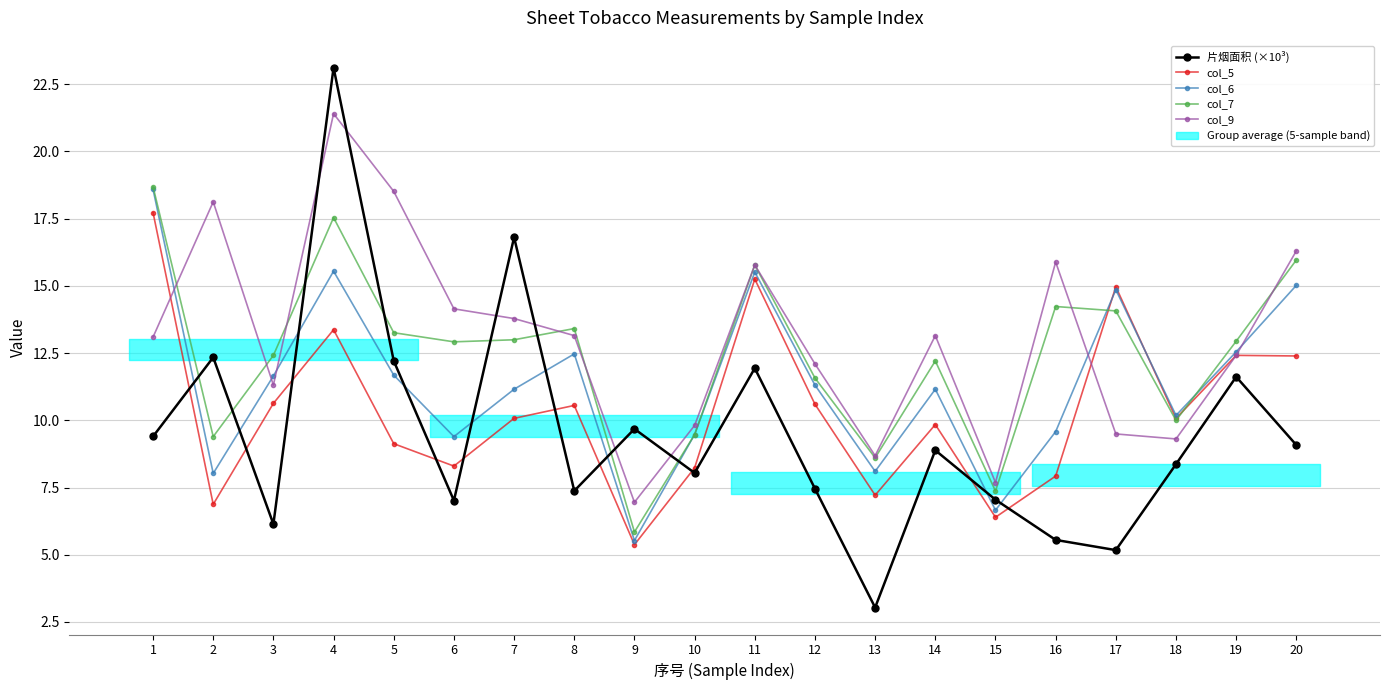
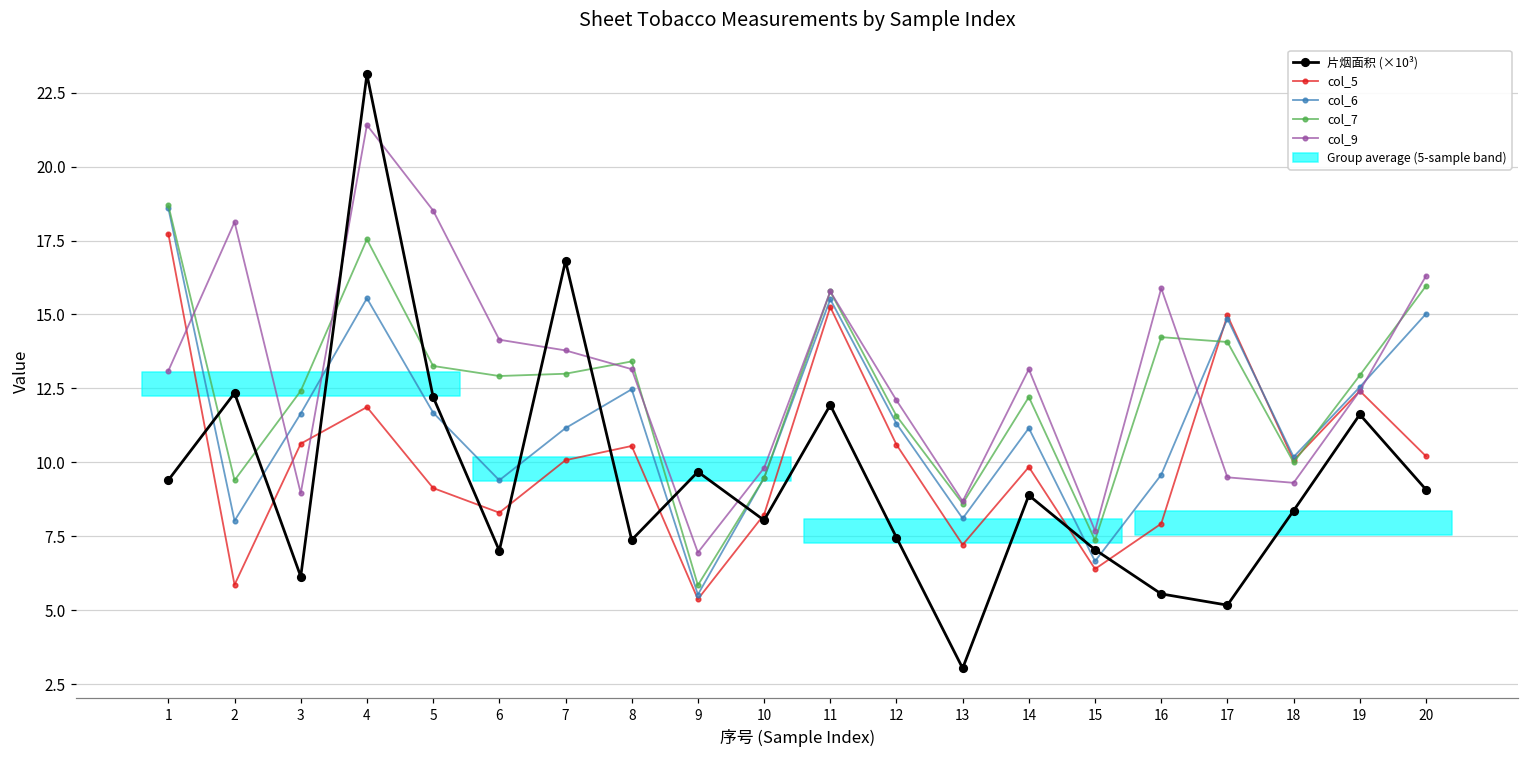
col_5, 2: 6.9 -> 5.9
col_9, 3: 11.3 -> 9.0
col_5, 4: 13.4 -> 11.9
col_5, 20: 12.4 -> 10.2
